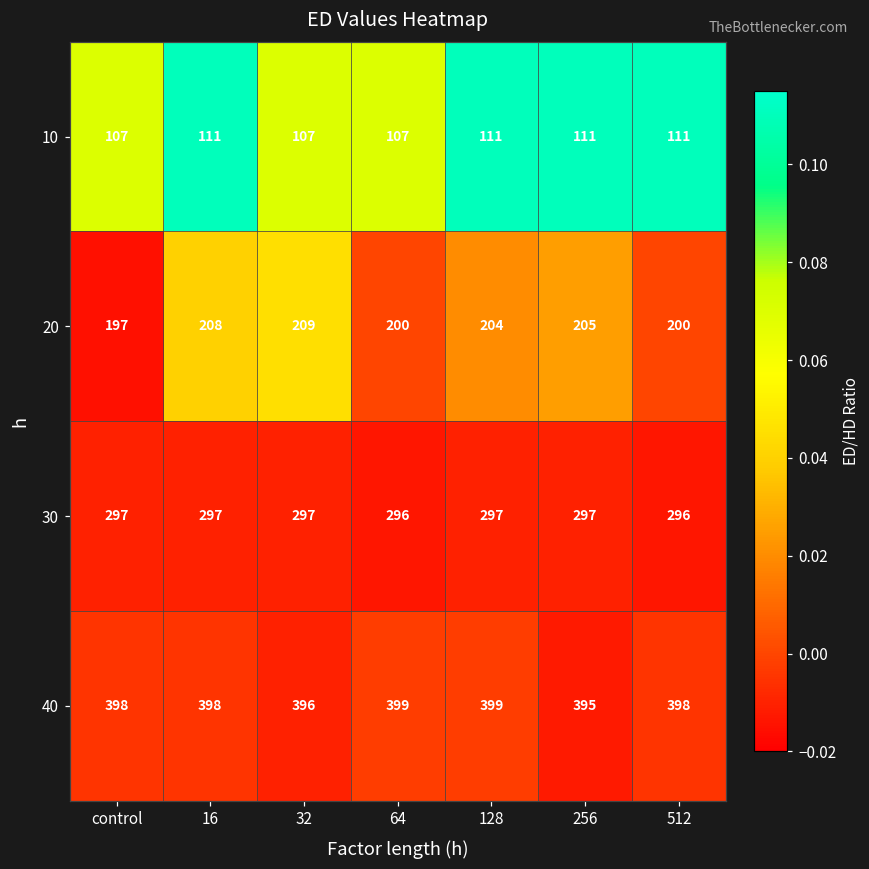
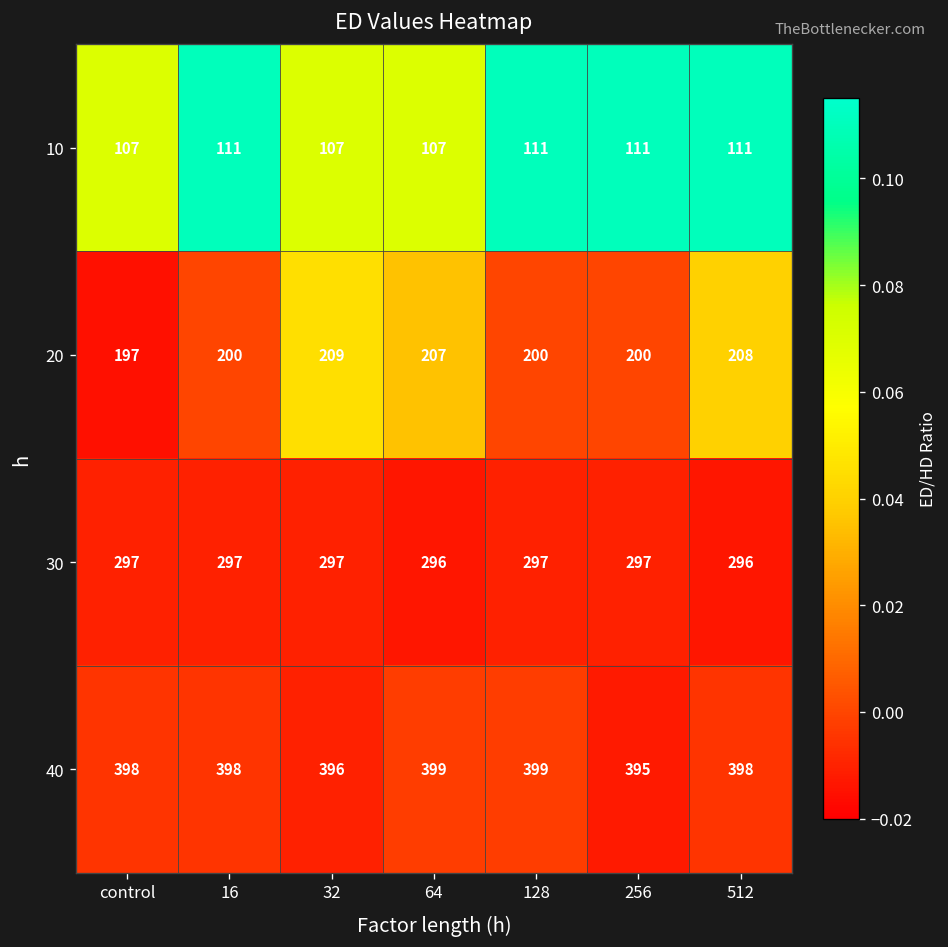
20, 16: 208 -> 200
20, 64: 200 -> 207
20, 128: 204 -> 200
20, 256: 205 -> 200
20, 512: 200 -> 208
